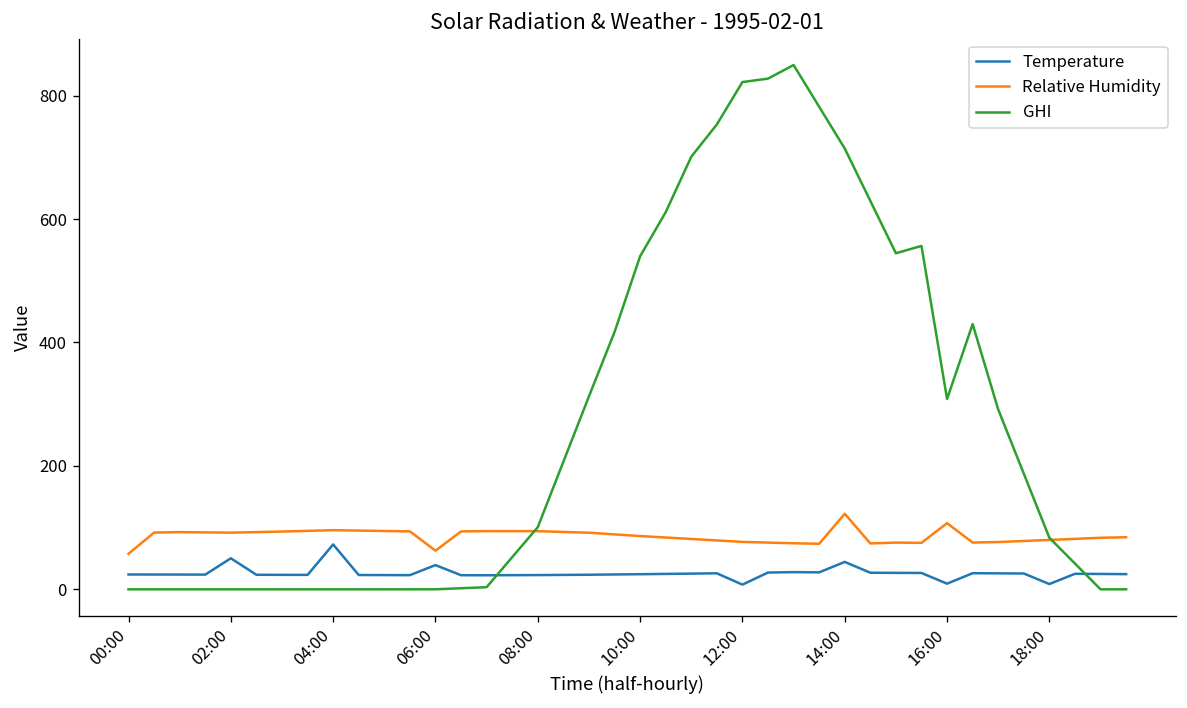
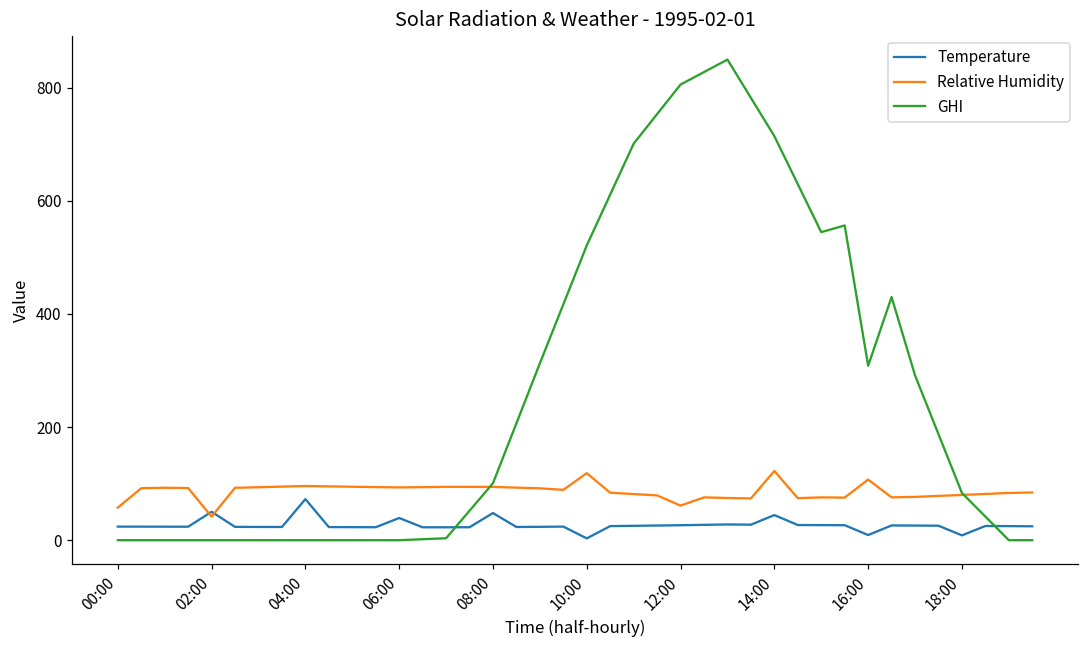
Relative Humidity, 02:00: 90 -> 40
Relative Humidity, 06:00: 60 -> 90
Temperature, 08:00: 20 -> 50
Temperature, 10:00: 20 -> 0
Relative Humidity, 10:00: 90 -> 120
GHI, 10:00: 540 -> 520
Temperature, 12:00: 10 -> 30
Relative Humidity, 12:00: 80 -> 60
GHI, 12:00: 820 -> 810
